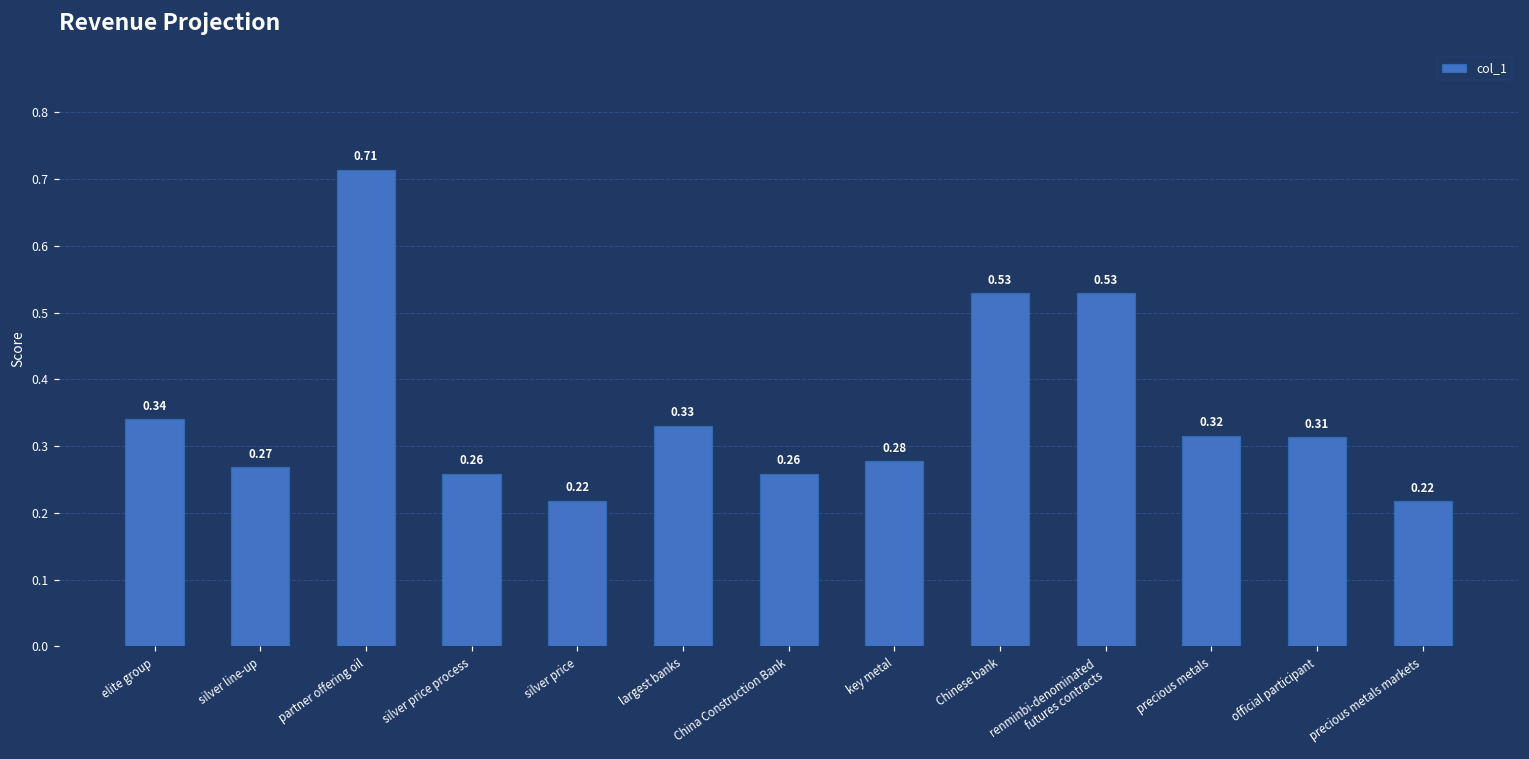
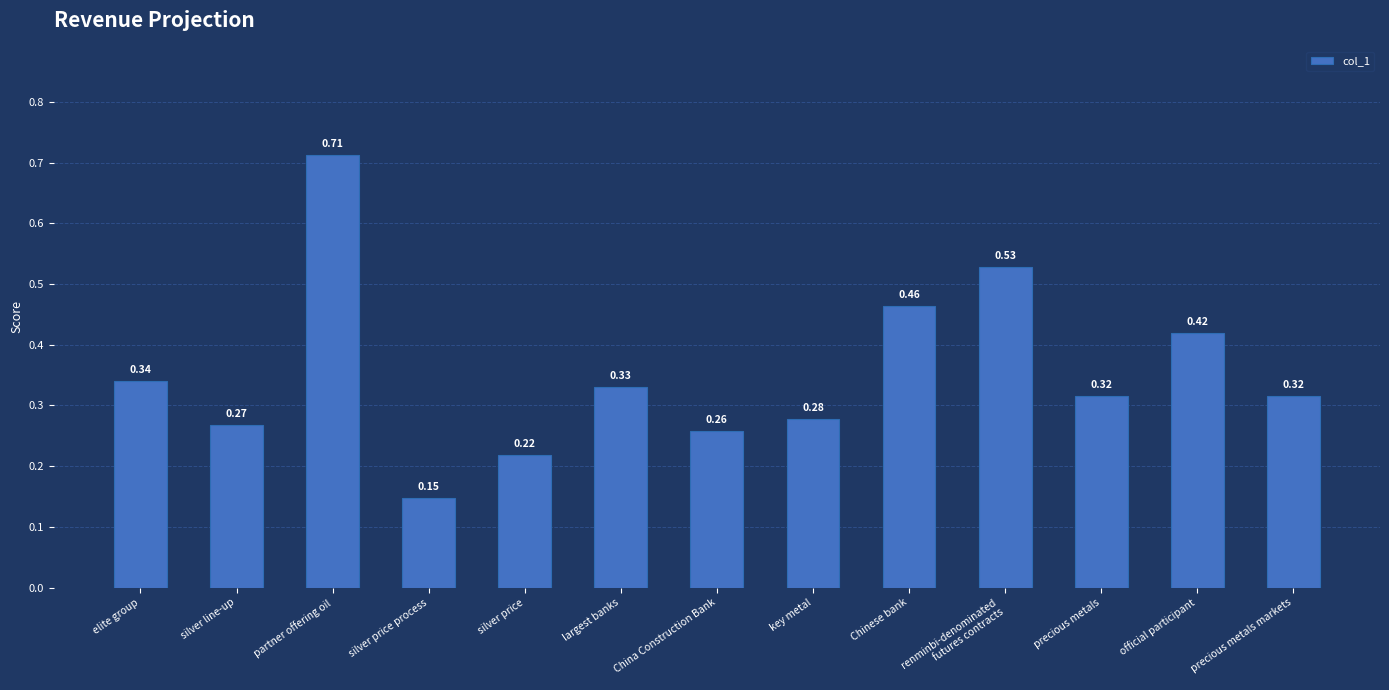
silver price process: 0.26 -> 0.15
Chinese bank: 0.53 -> 0.46
official participant: 0.31 -> 0.42
precious metals markets: 0.22 -> 0.32
